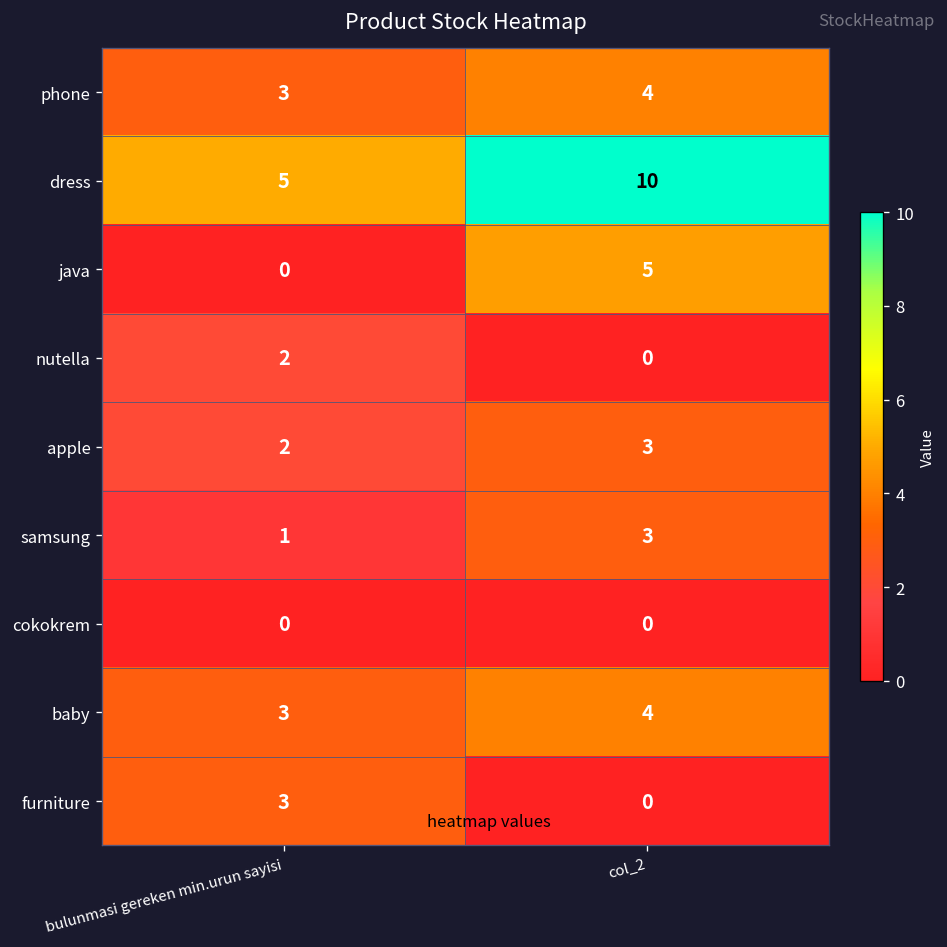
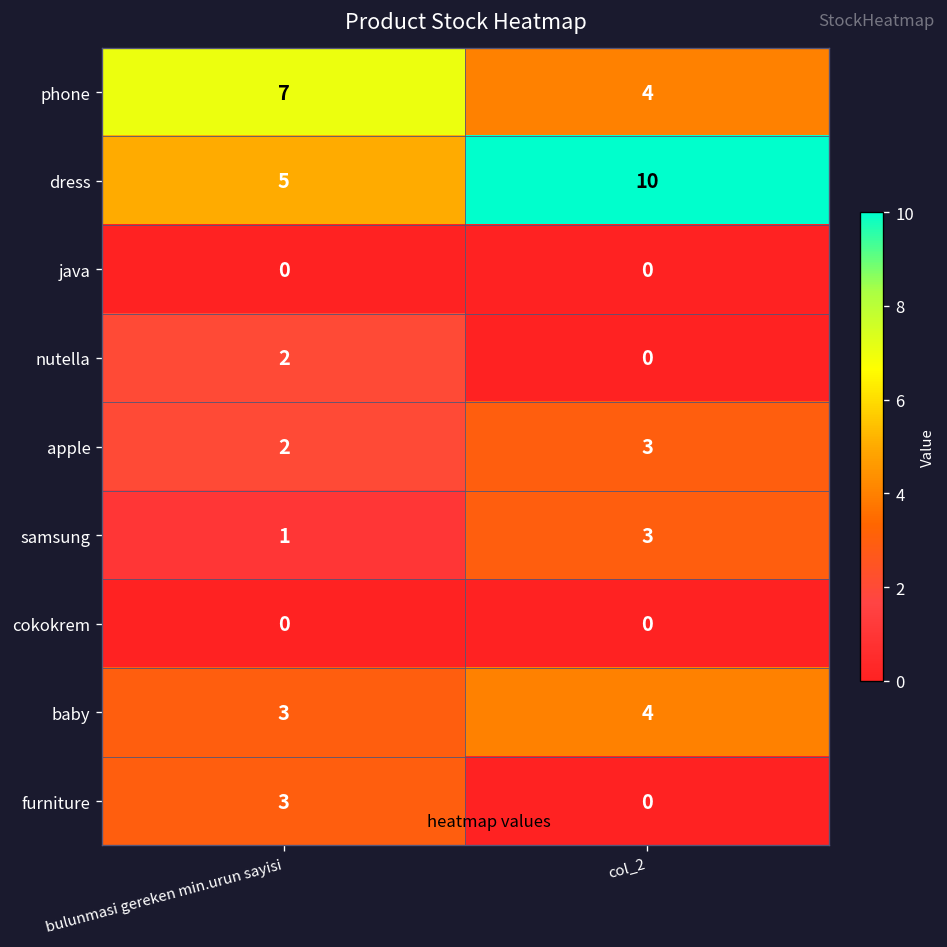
phone, bulunmasi gereken min.urun sayisi: 3 -> 7
java, col_2: 5 -> 0
